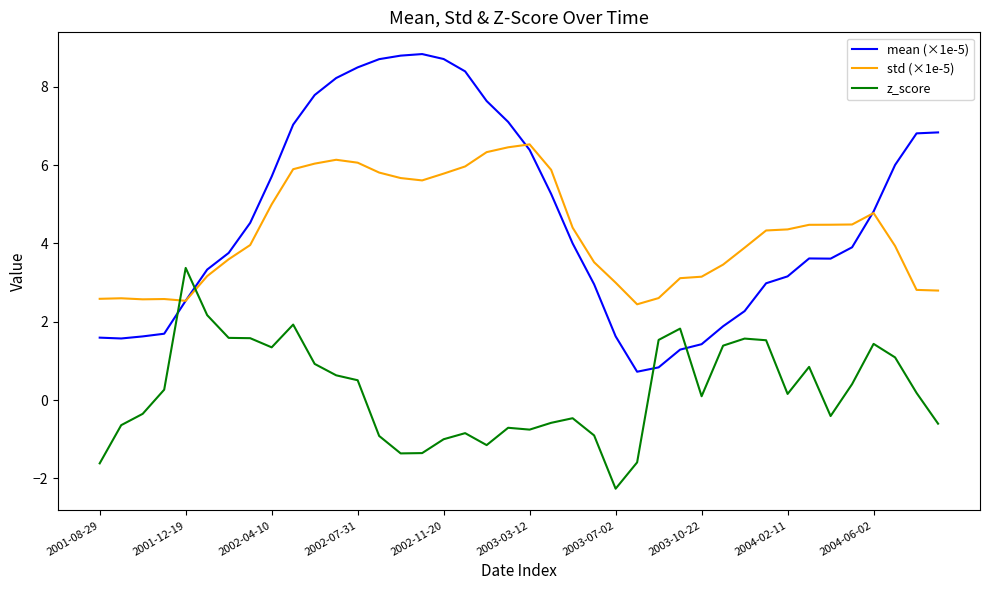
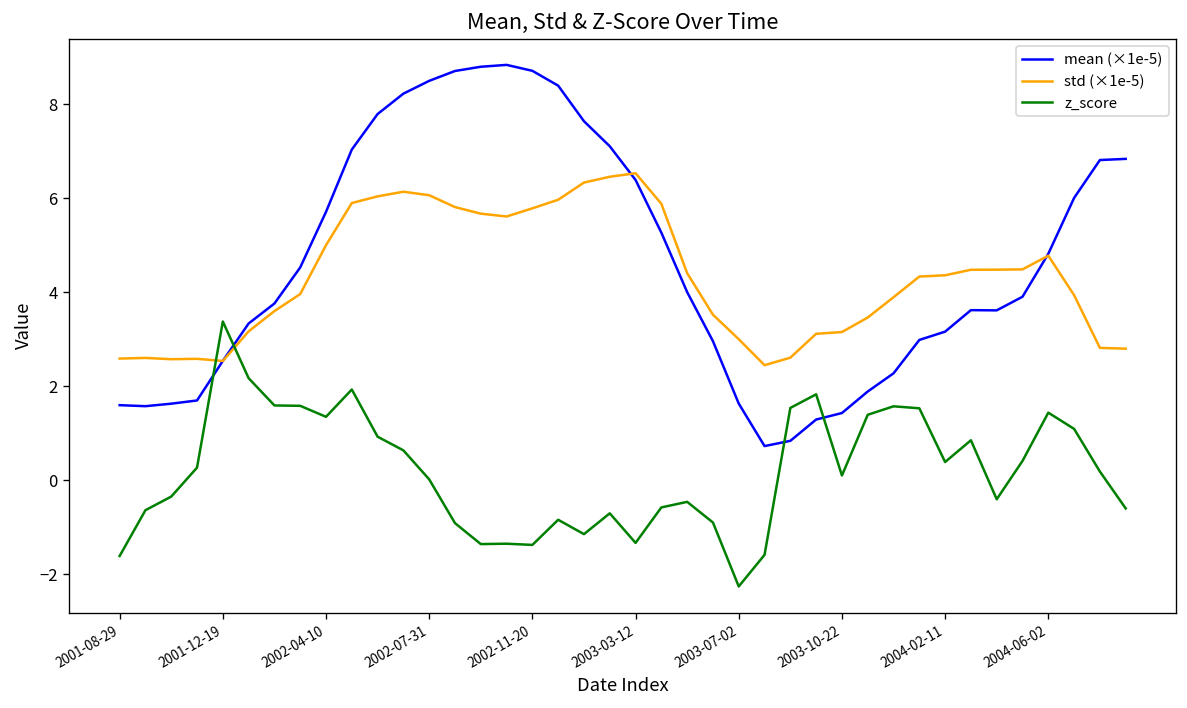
z_score, 2002-07-31: 0.5 -> 0.0
z_score, 2002-11-20: -1.0 -> -1.4
z_score, 2003-03-12: -0.8 -> -1.3
z_score, 2004-02-11: 0.2 -> 0.4
